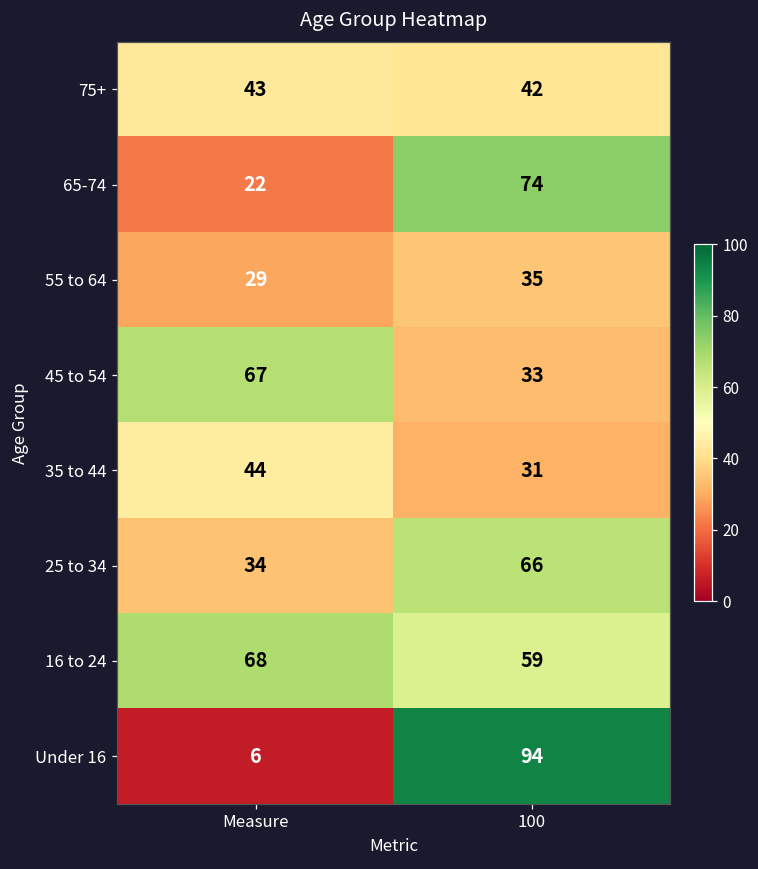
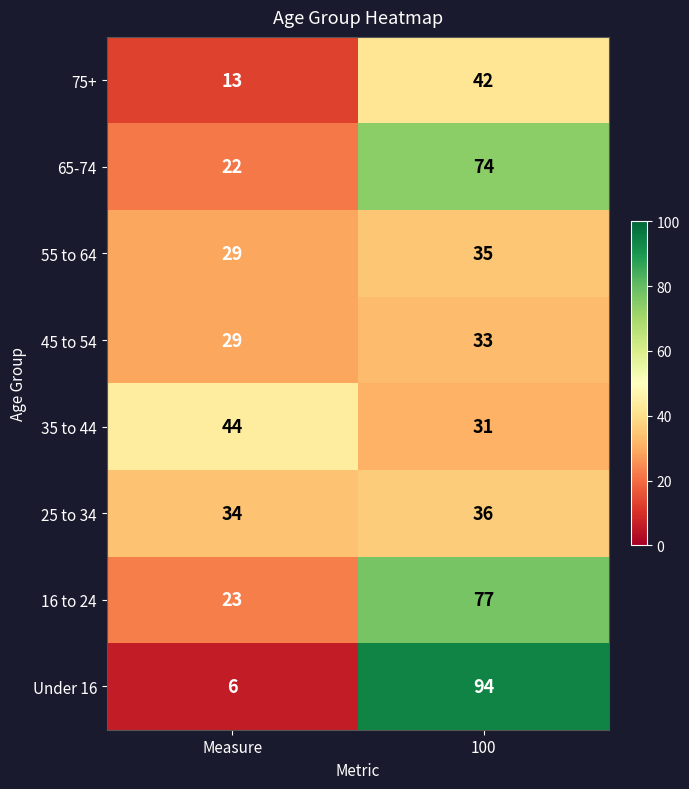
75+, Measure: 43 -> 13
45 to 54, Measure: 67 -> 29
25 to 34, 100: 66 -> 36
16 to 24, Measure: 68 -> 23
16 to 24, 100: 59 -> 77
